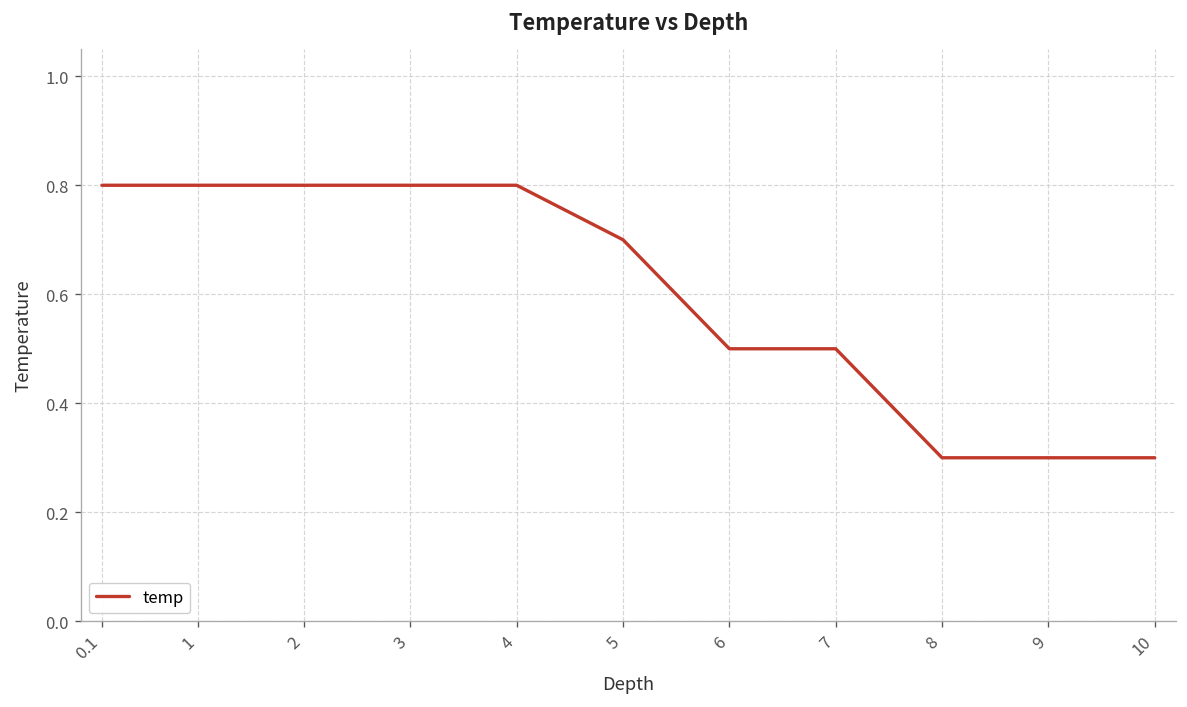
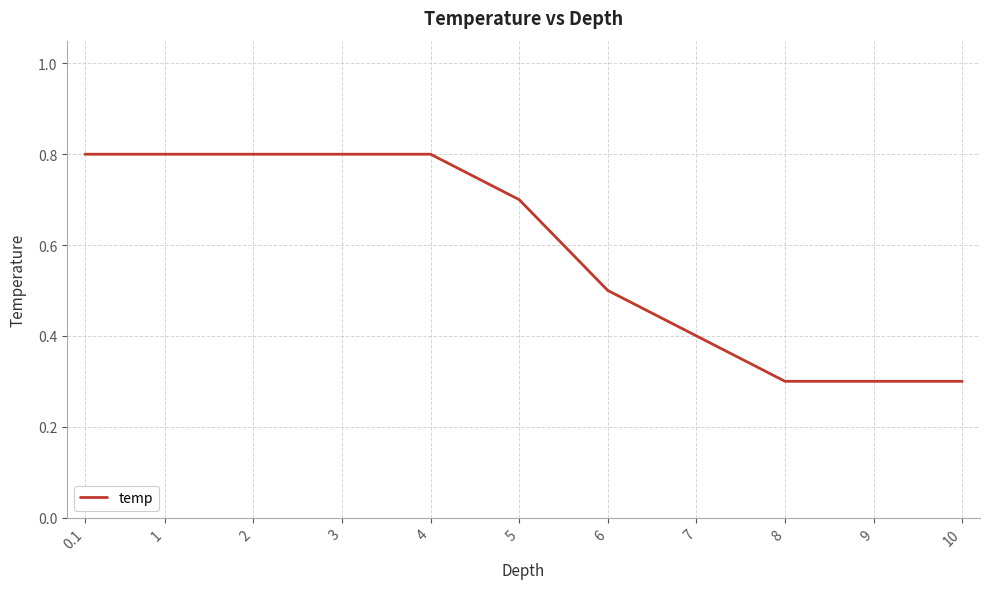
7: 0.5 -> 0.4
